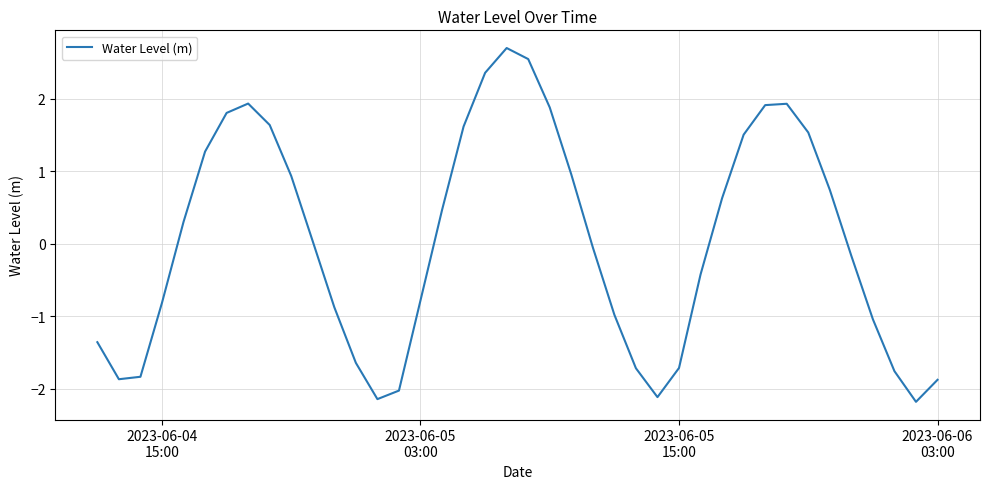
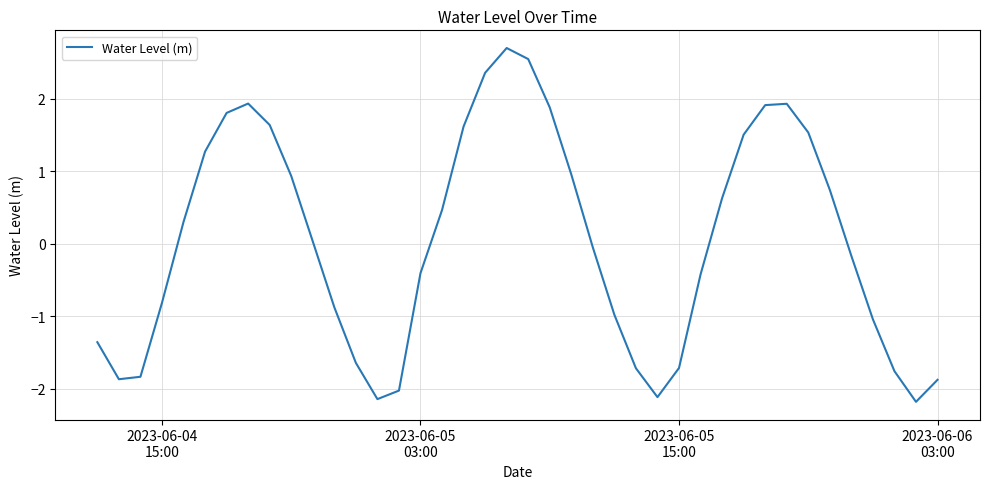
2023-06-05 03:00: -0.8 -> -0.4
